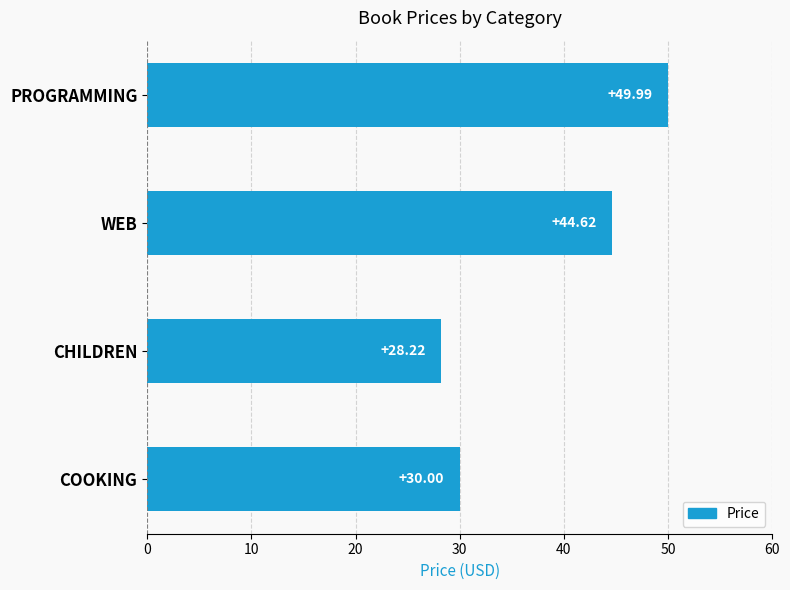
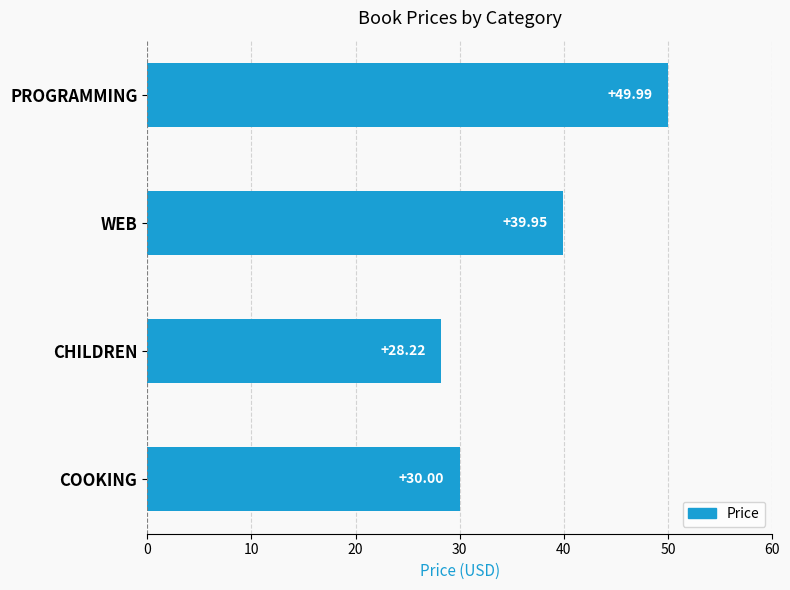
WEB: +44.62 -> +39.95
